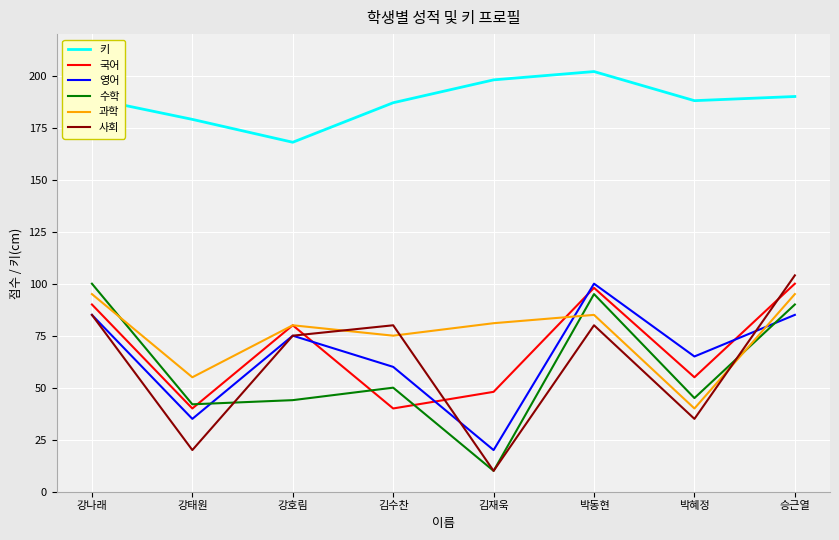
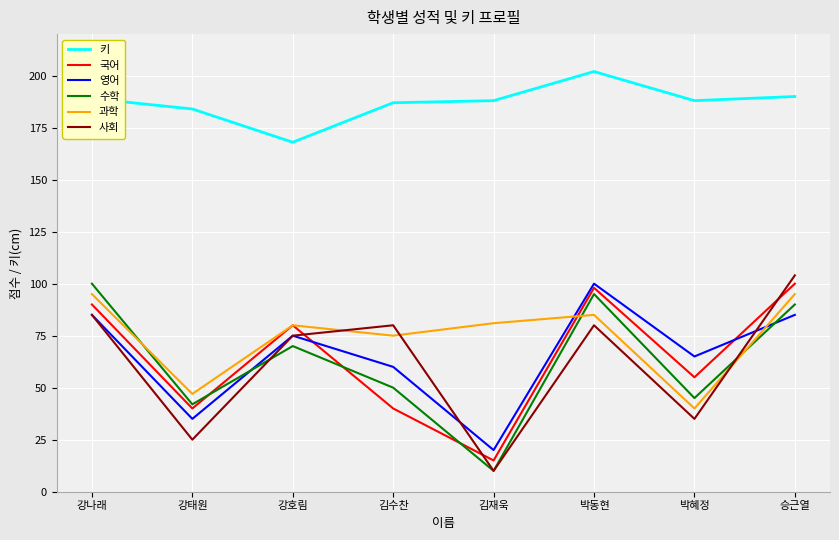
키, 강태원: 179 -> 184
과학, 강태원: 55 -> 47
사회, 강태원: 20 -> 25
수학, 강호림: 44 -> 70
키, 김재욱: 198 -> 188
국어, 김재욱: 48 -> 15
